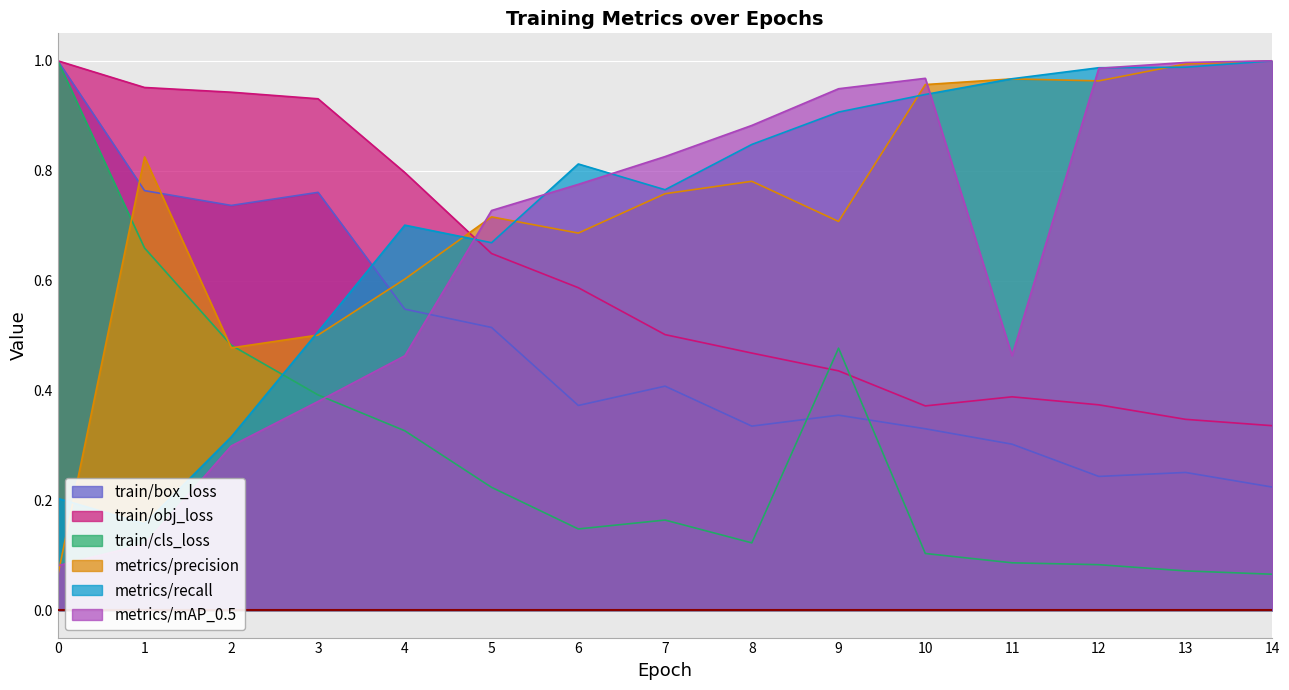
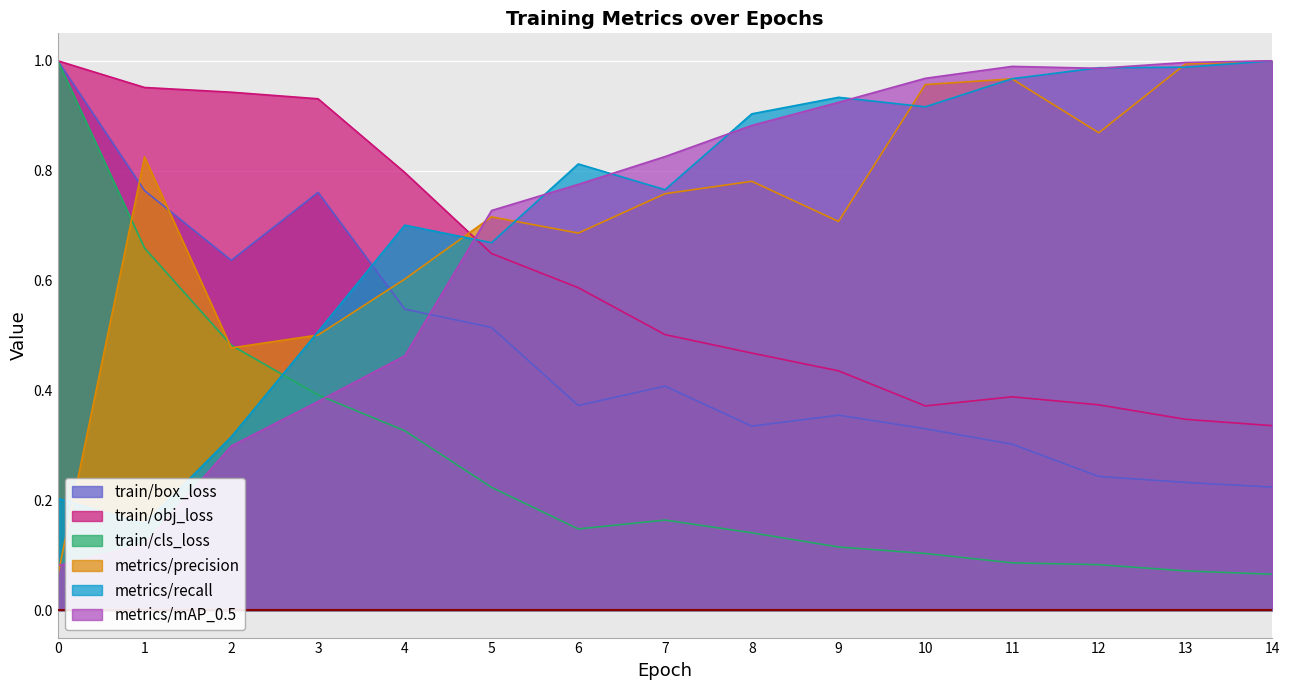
train/box_loss, 2: 0.74 -> 0.64
train/cls_loss, 8: 0.12 -> 0.14
metrics/recall, 8: 0.85 -> 0.90
train/cls_loss, 9: 0.48 -> 0.11
metrics/recall, 9: 0.91 -> 0.93
metrics/mAP_0.5, 9: 0.95 -> 0.92
metrics/recall, 10: 0.94 -> 0.92
metrics/mAP_0.5, 11: 0.46 -> 0.99
metrics/precision, 12: 0.96 -> 0.87
train/box_loss, 13: 0.25 -> 0.23
